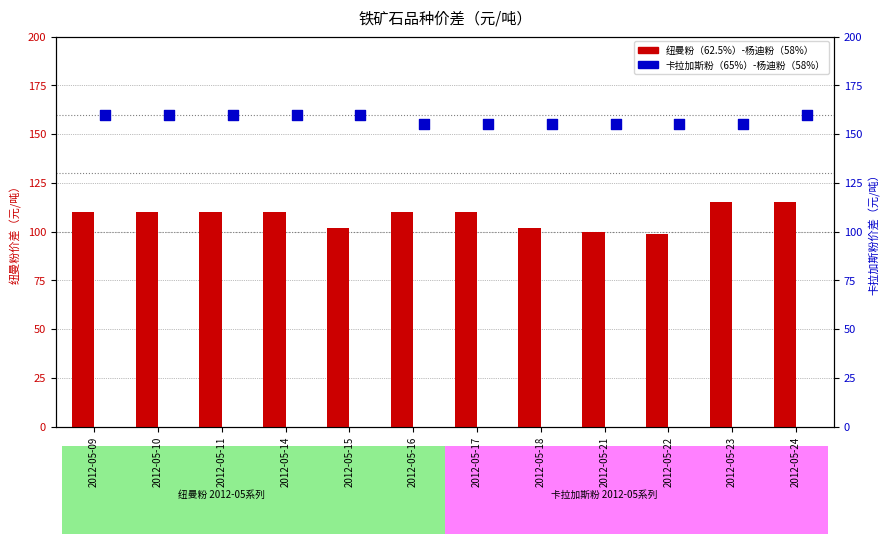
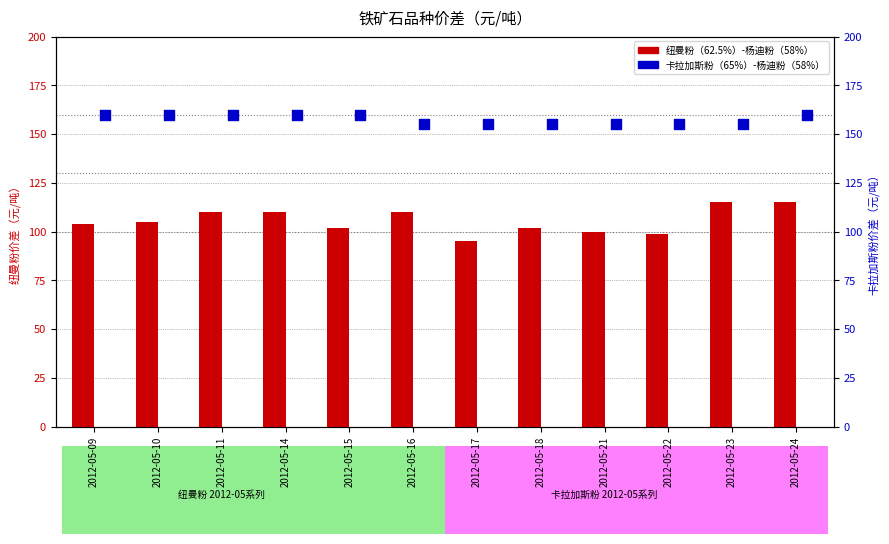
纽曼粉（62.5%）-杨迪粉（58%）, 2012-05-09: 110 -> 104
纽曼粉（62.5%）-杨迪粉（58%）, 2012-05-10: 110 -> 105
纽曼粉（62.5%）-杨迪粉（58%）, 2012-05-17: 110 -> 95
